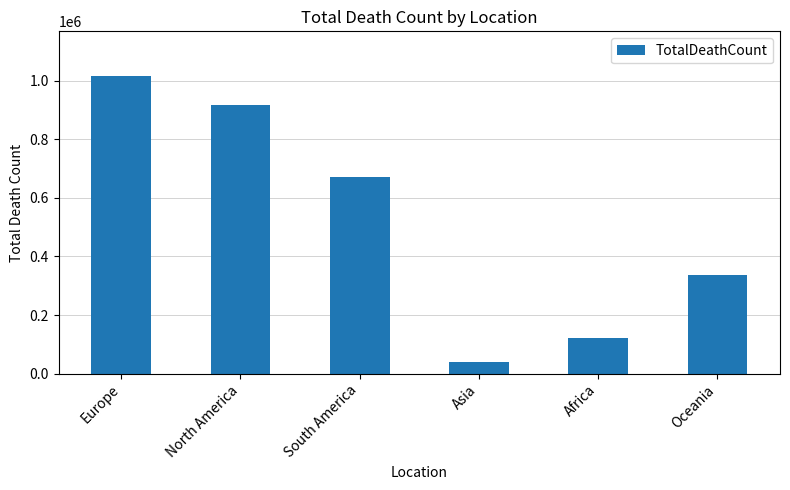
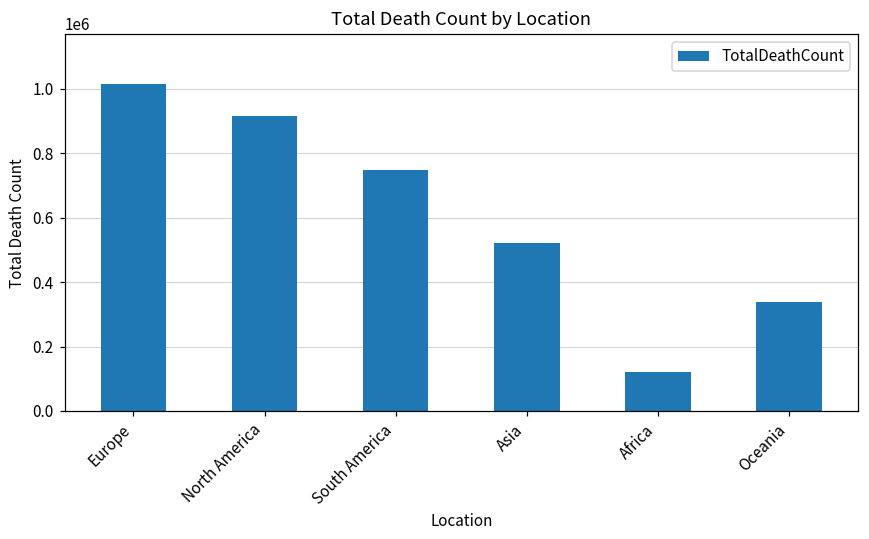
South America: 670000 -> 750000
Asia: 40000 -> 520000
